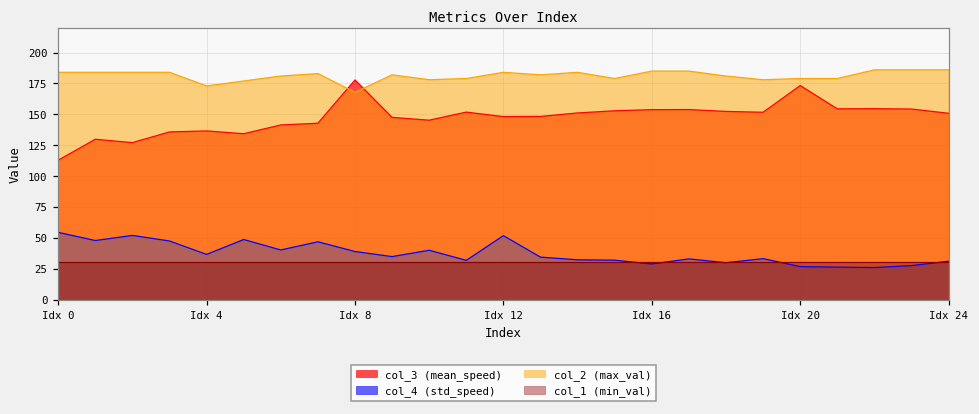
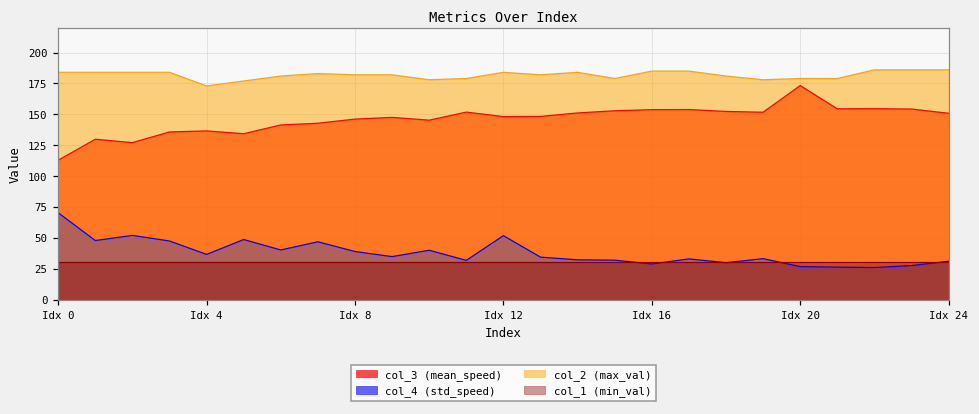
col_4 (std_speed), Idx 0: 55 -> 70
col_3 (mean_speed), Idx 8: 178 -> 146
col_2 (max_val), Idx 8: 168 -> 182
